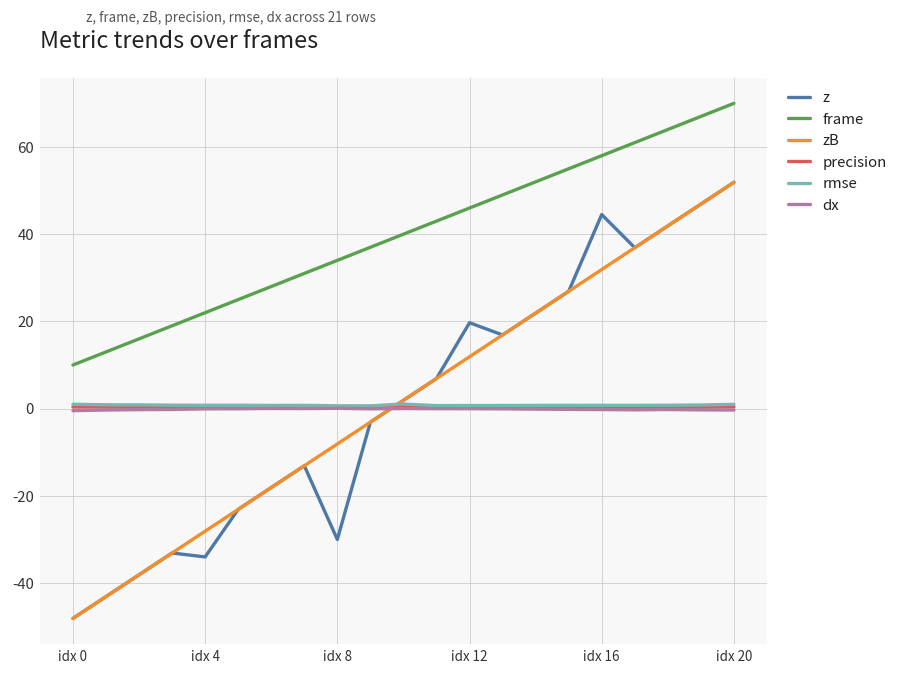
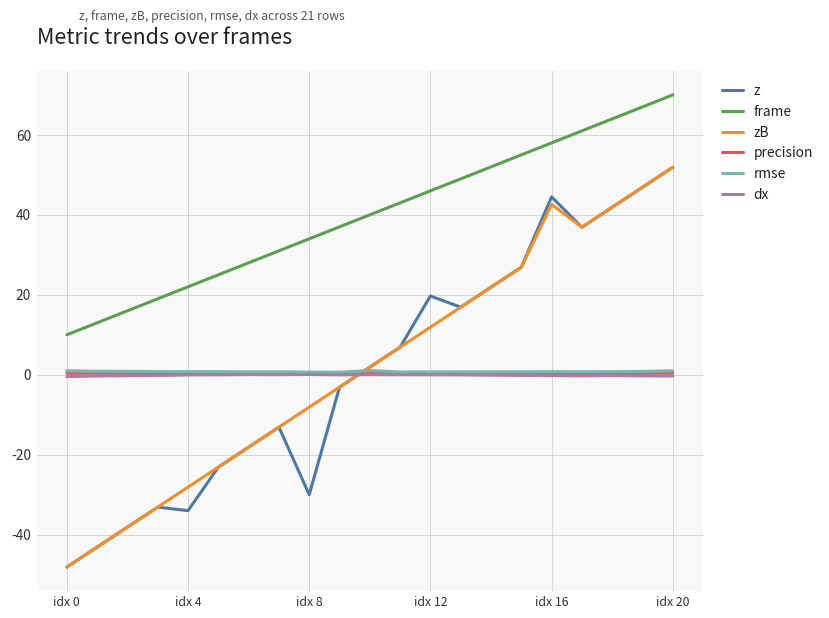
zB, idx 16: 32 -> 43
